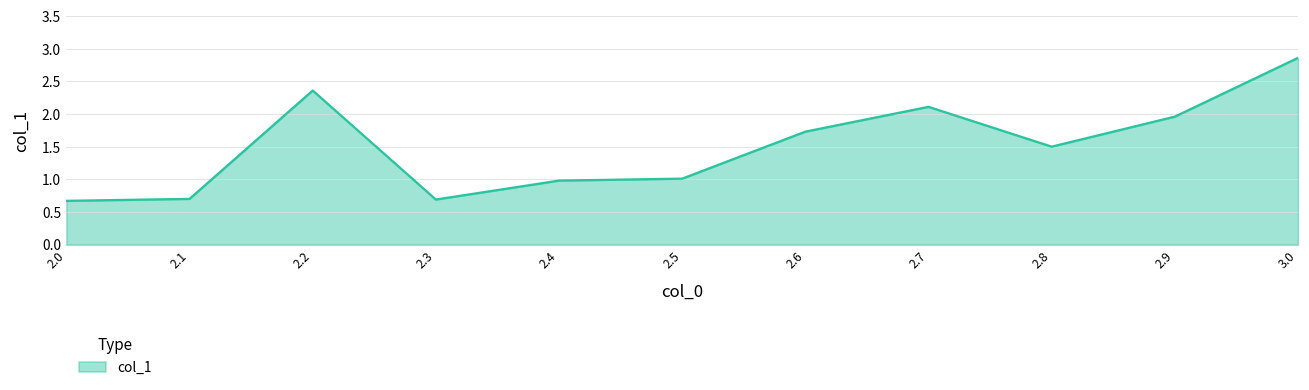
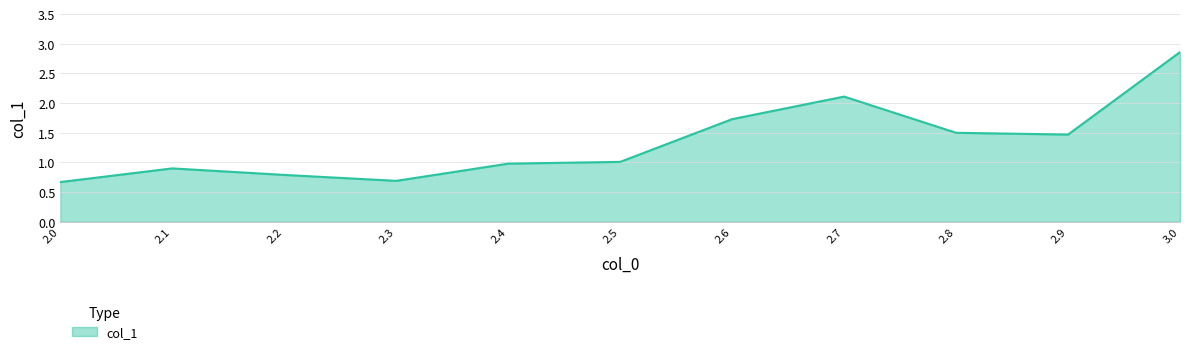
2.1: 0.7 -> 0.9
2.2: 2.4 -> 0.8
2.9: 2.0 -> 1.5
